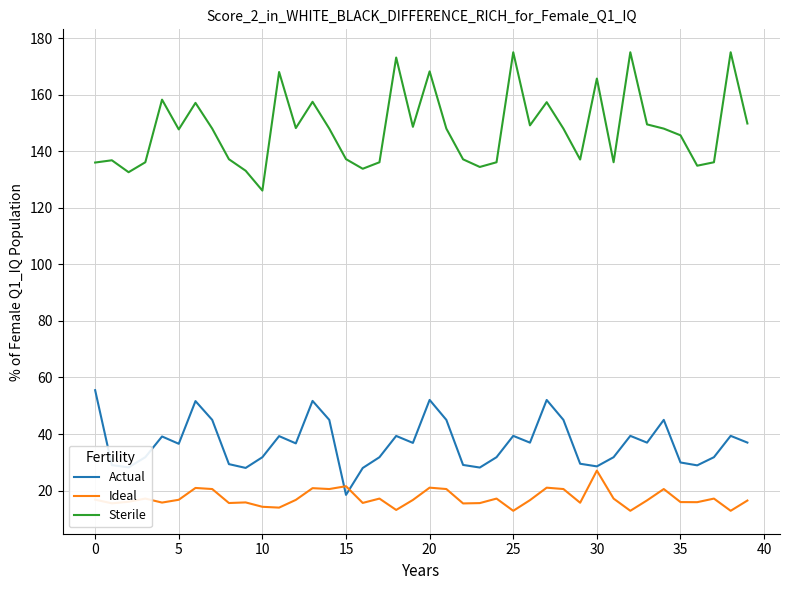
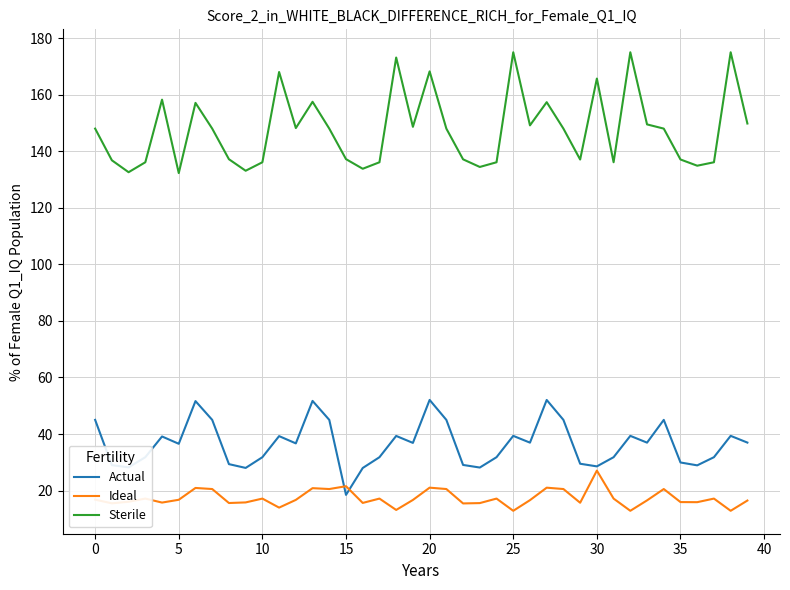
Actual, 0: 56 -> 45
Sterile, 0: 136 -> 148
Sterile, 5: 148 -> 132
Ideal, 10: 14 -> 17
Sterile, 10: 126 -> 136
Sterile, 35: 146 -> 137
